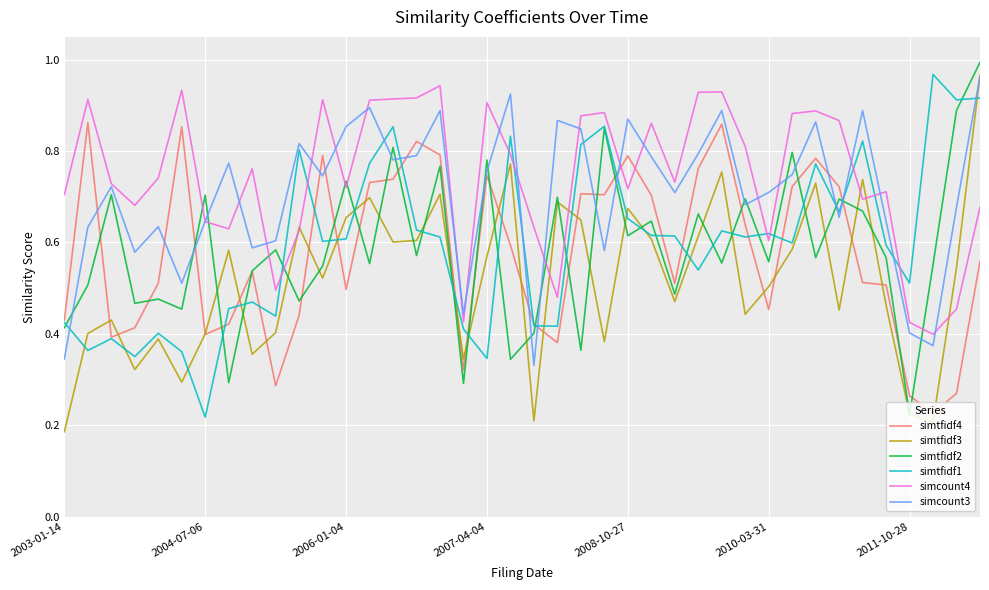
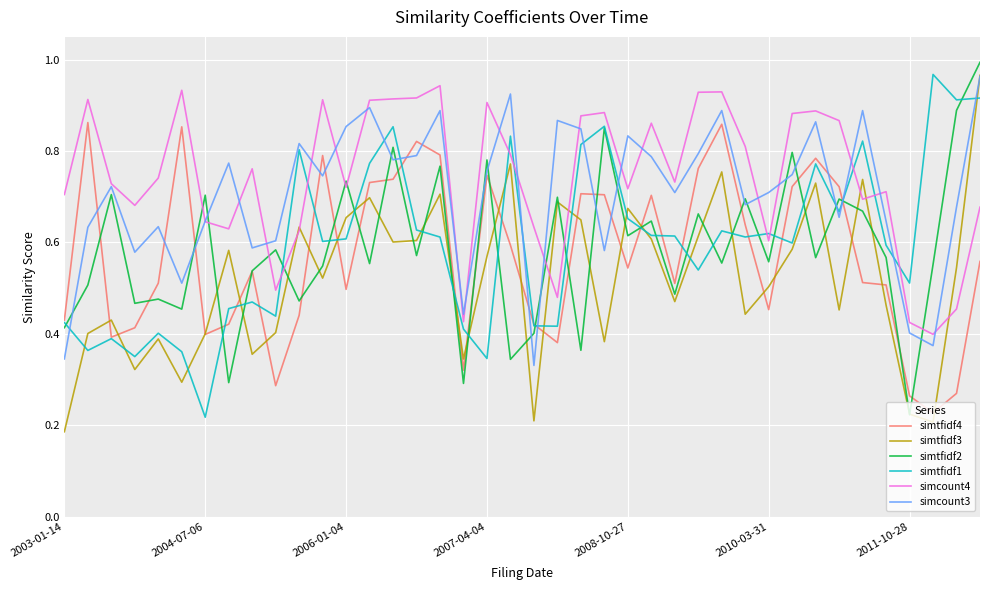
simtfidf4, 2008-10-27: 0.79 -> 0.54
simcount3, 2008-10-27: 0.87 -> 0.83
